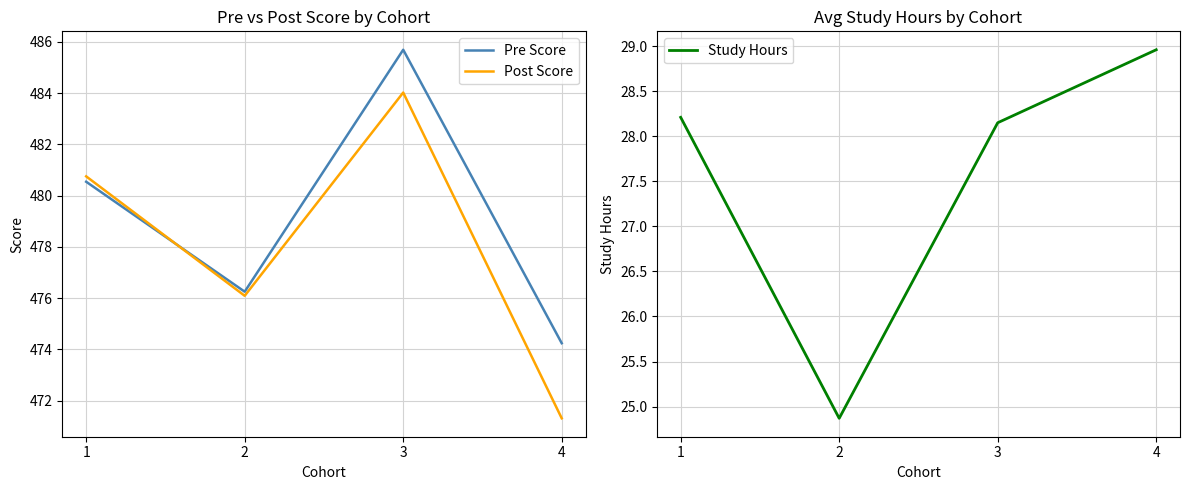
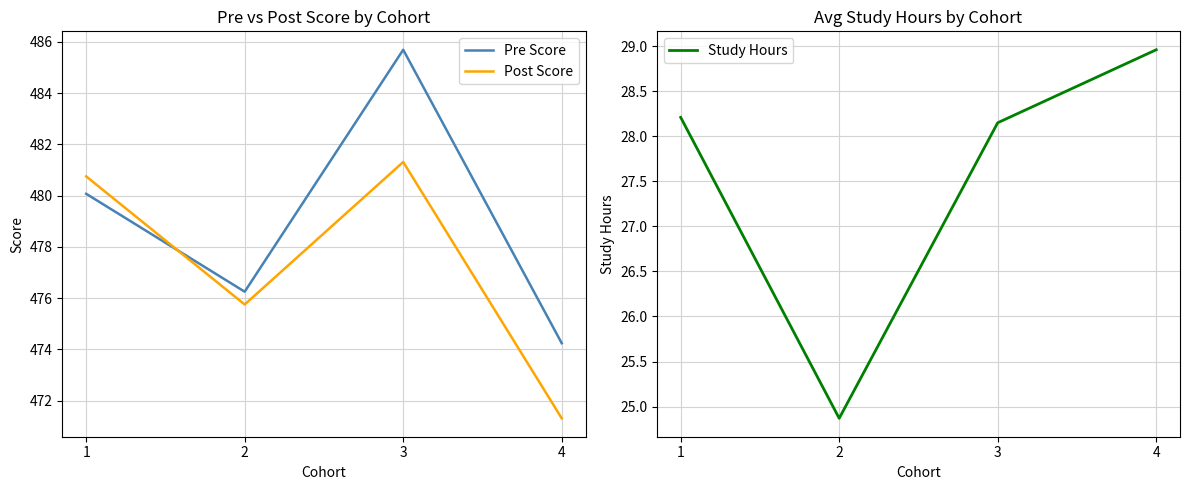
Pre vs Post Score by Cohort, Pre Score, 1: 480.5 -> 480.1
Pre vs Post Score by Cohort, Post Score, 2: 476.1 -> 475.8
Pre vs Post Score by Cohort, Post Score, 3: 484.0 -> 481.3
